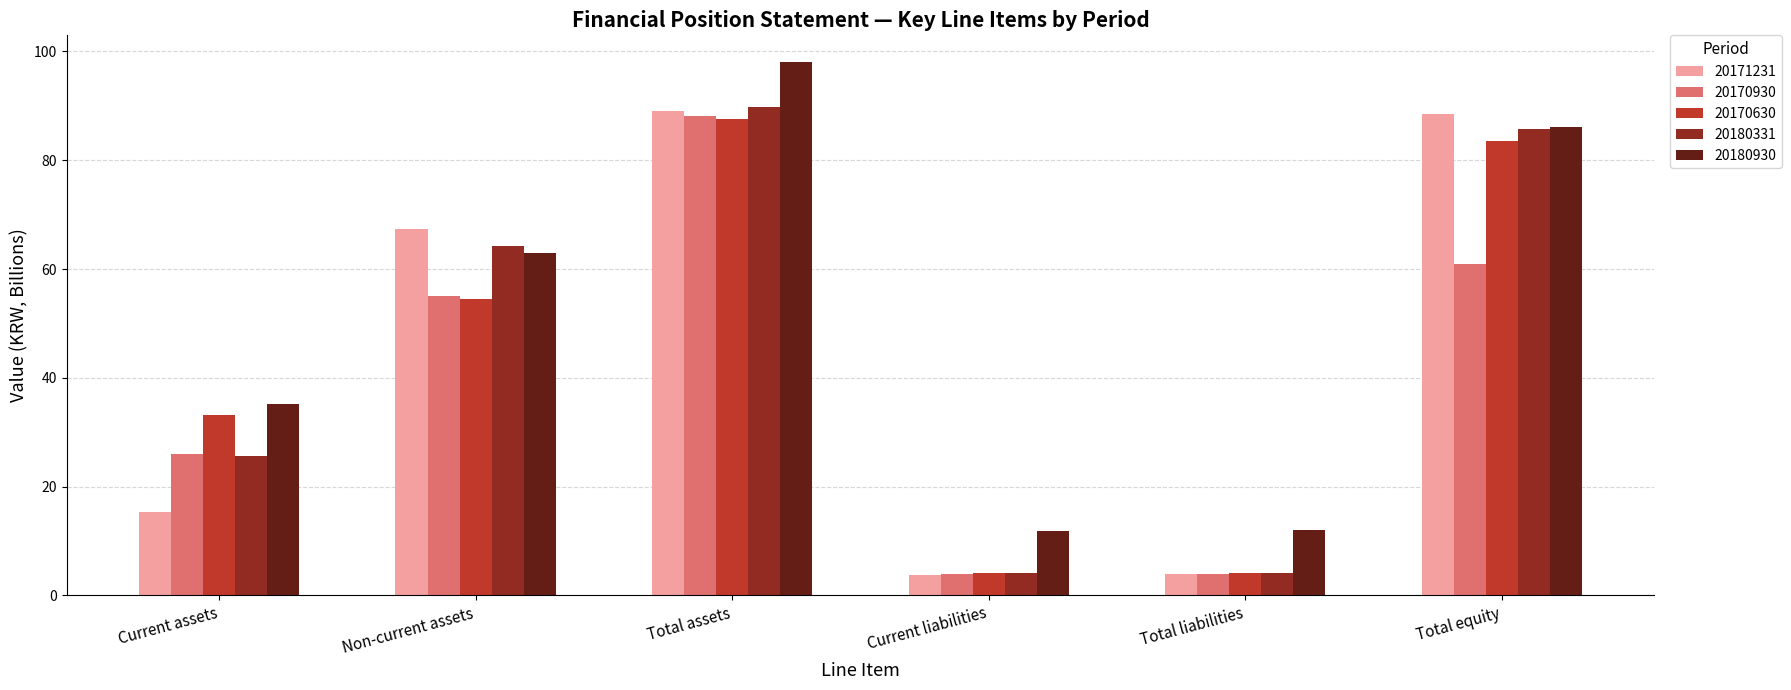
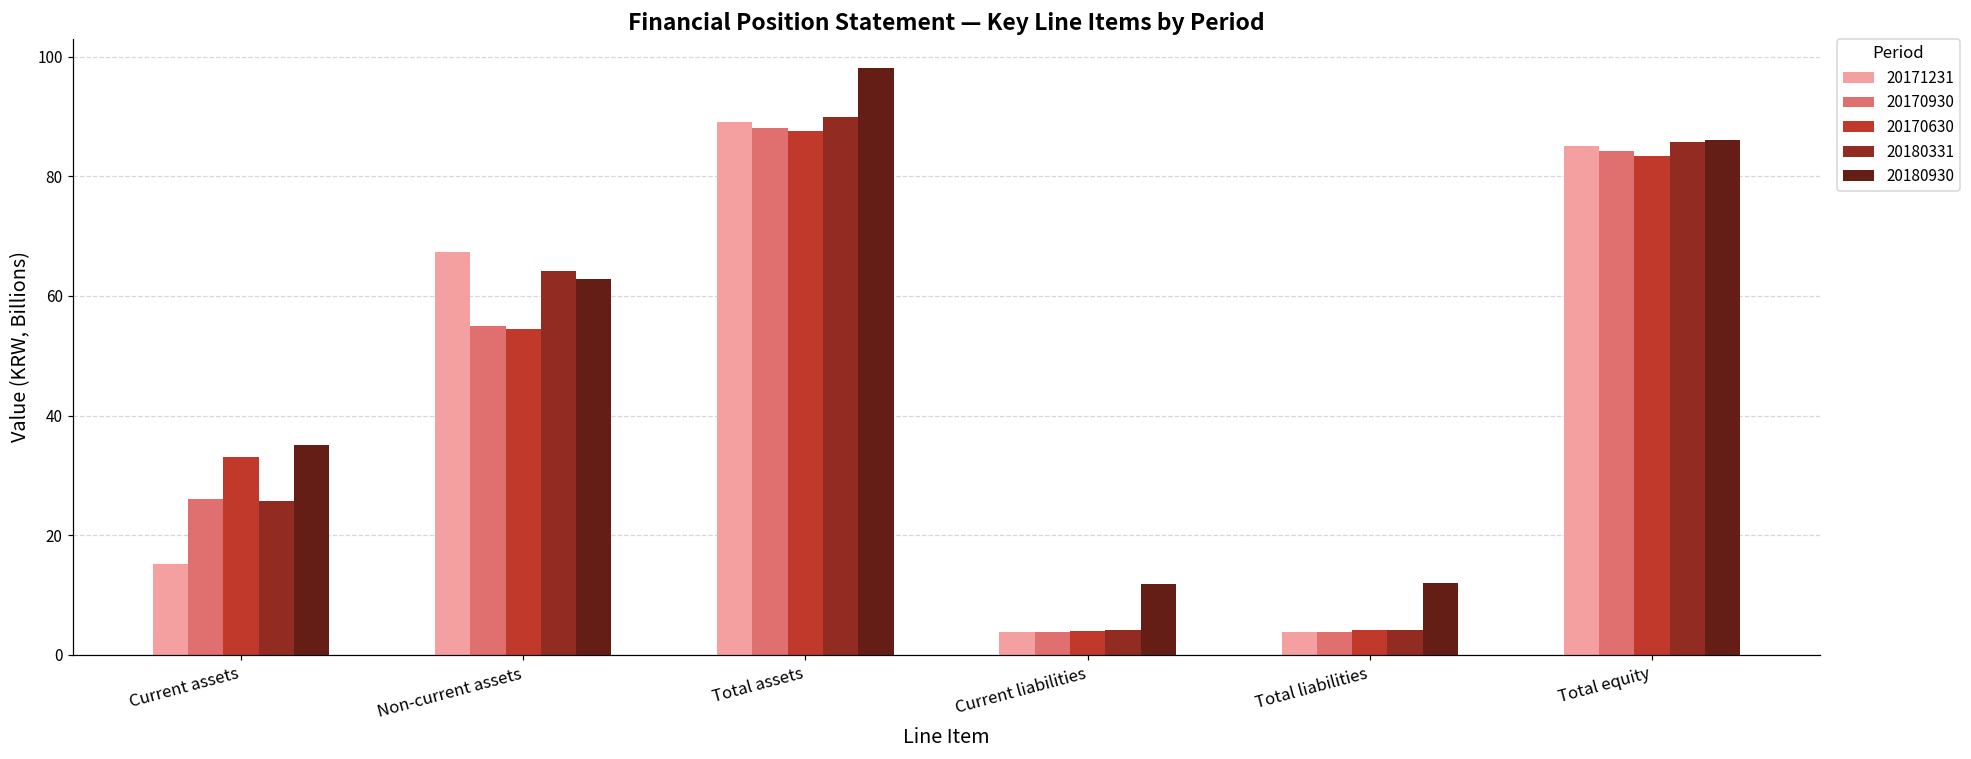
20171231, Total equity: 88 -> 85
20170930, Total equity: 61 -> 84
